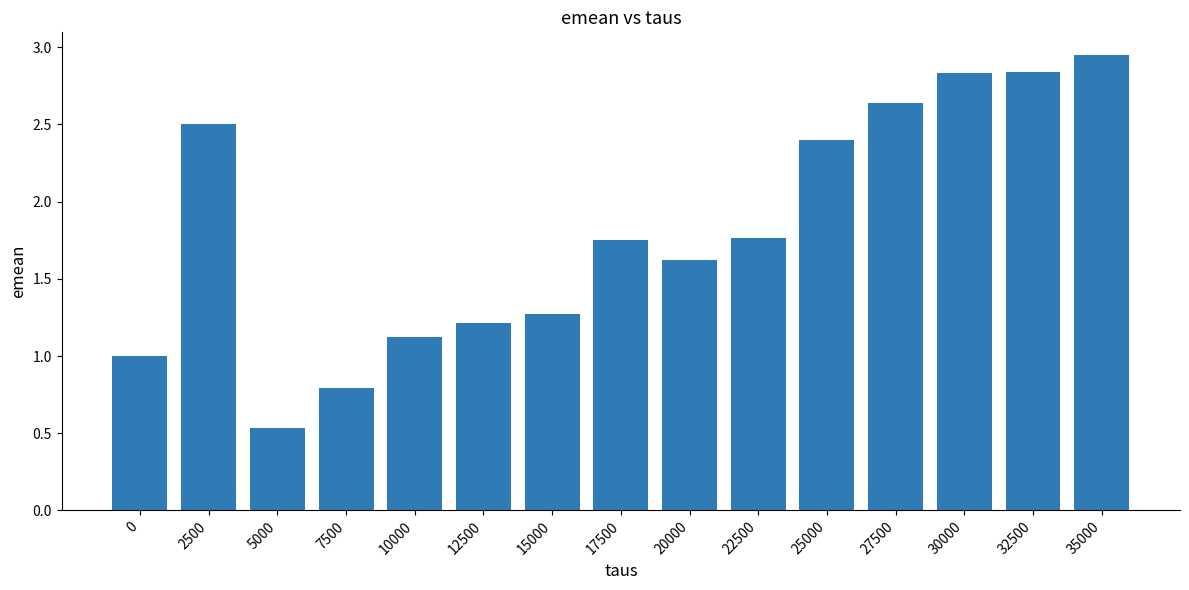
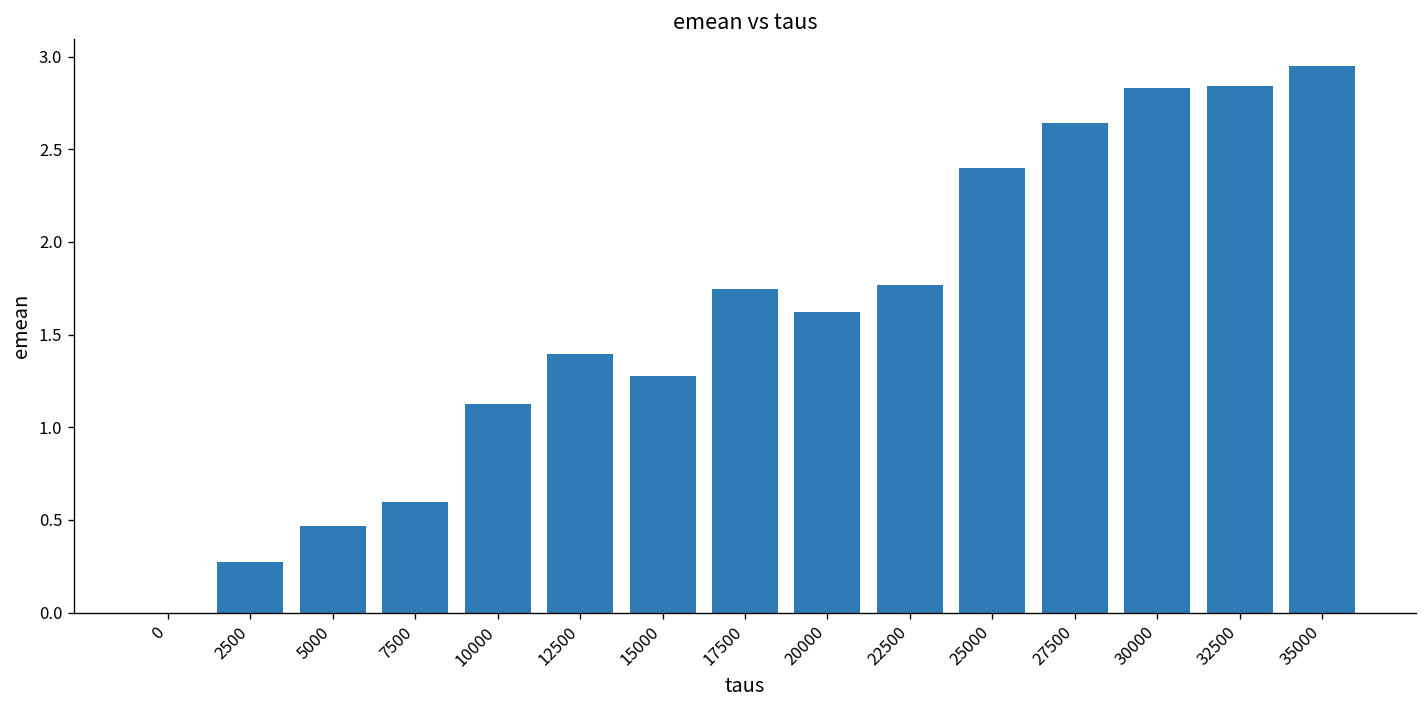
0: 1 -> 0
2500: 2.50 -> 0.27
5000: 0.53 -> 0.47
7500: 0.79 -> 0.59
12500: 1.22 -> 1.40
